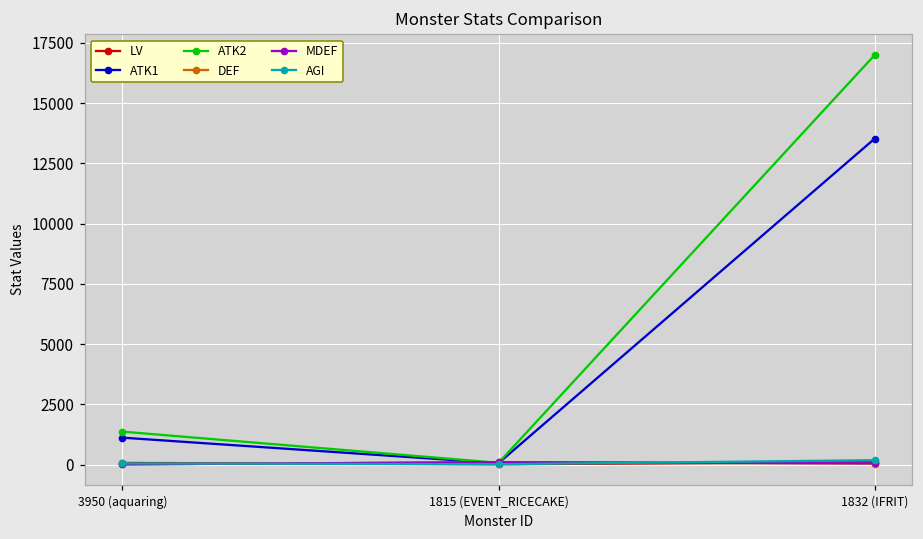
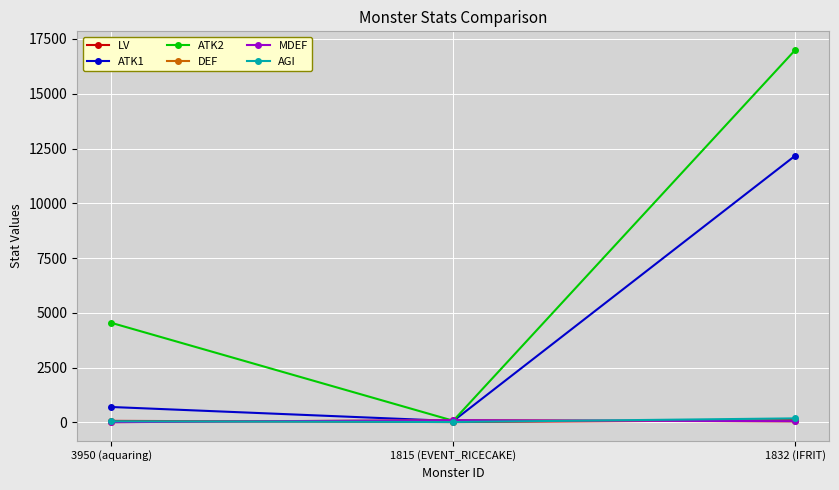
ATK1, 3950 (aquaring): 1100 -> 700
ATK2, 3950 (aquaring): 1400 -> 4500
ATK1, 1832 (IFRIT): 13500 -> 12200
